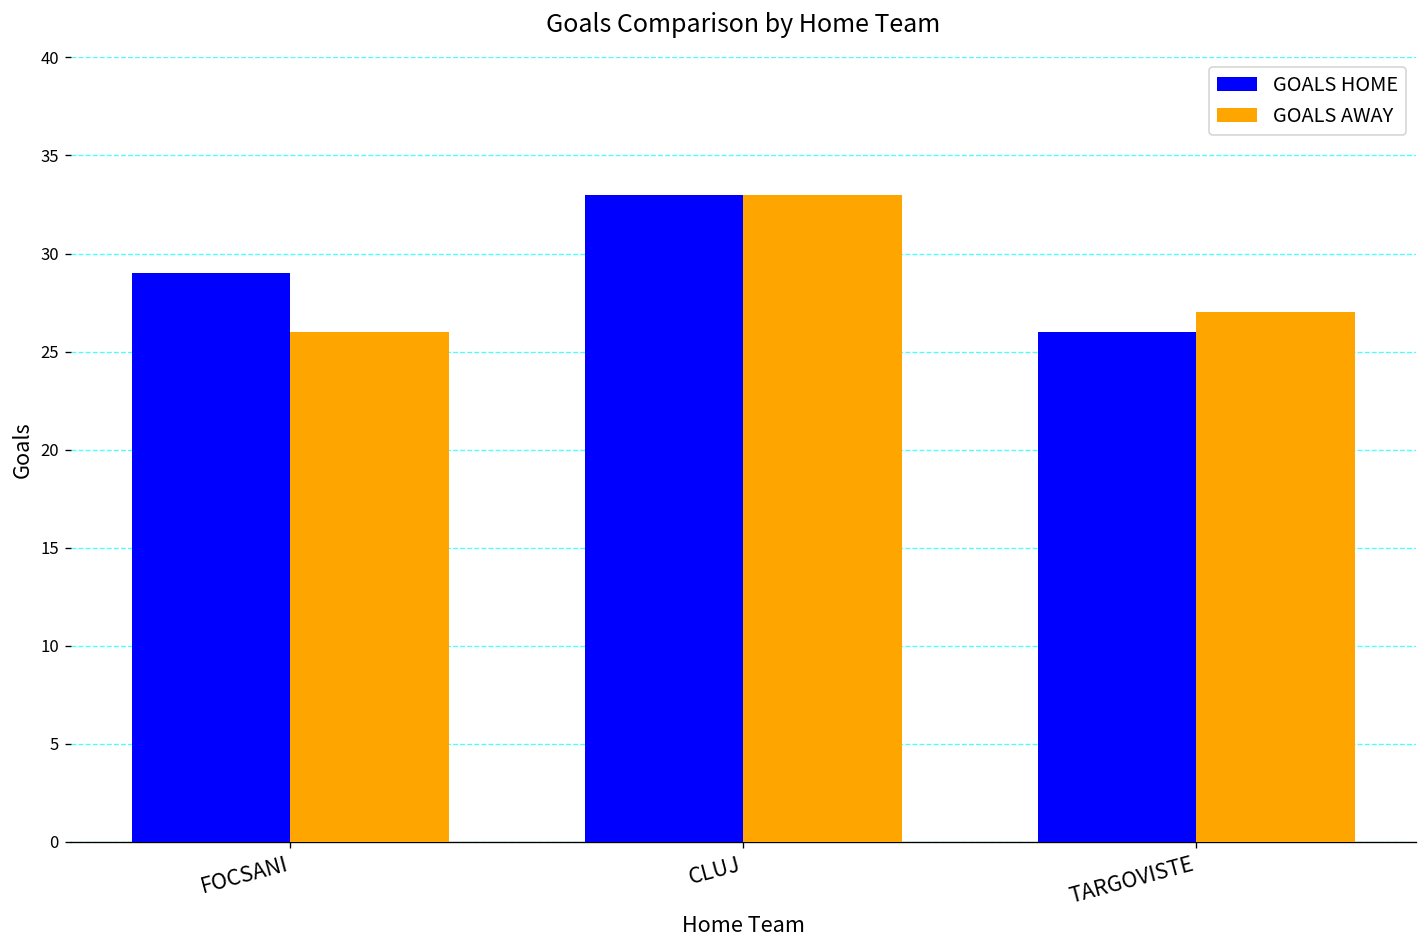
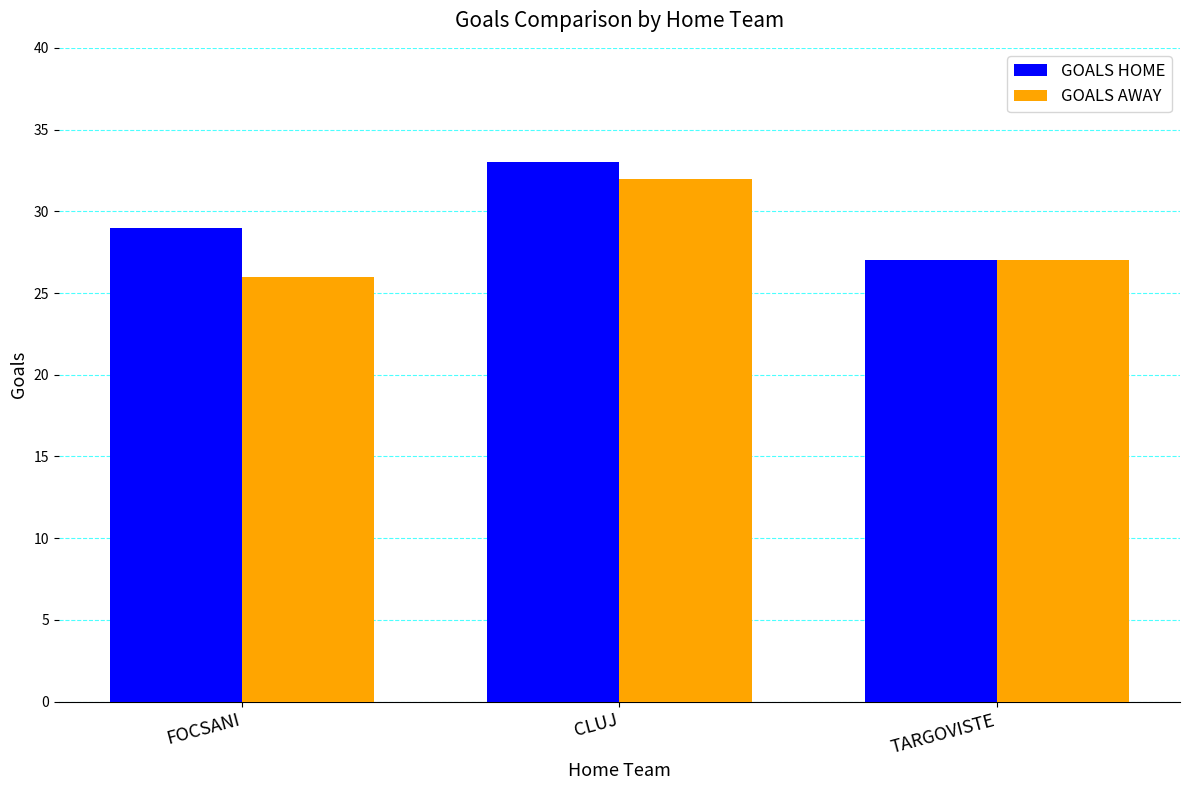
GOALS AWAY, CLUJ: 33 -> 32
GOALS HOME, TARGOVISTE: 26 -> 27
